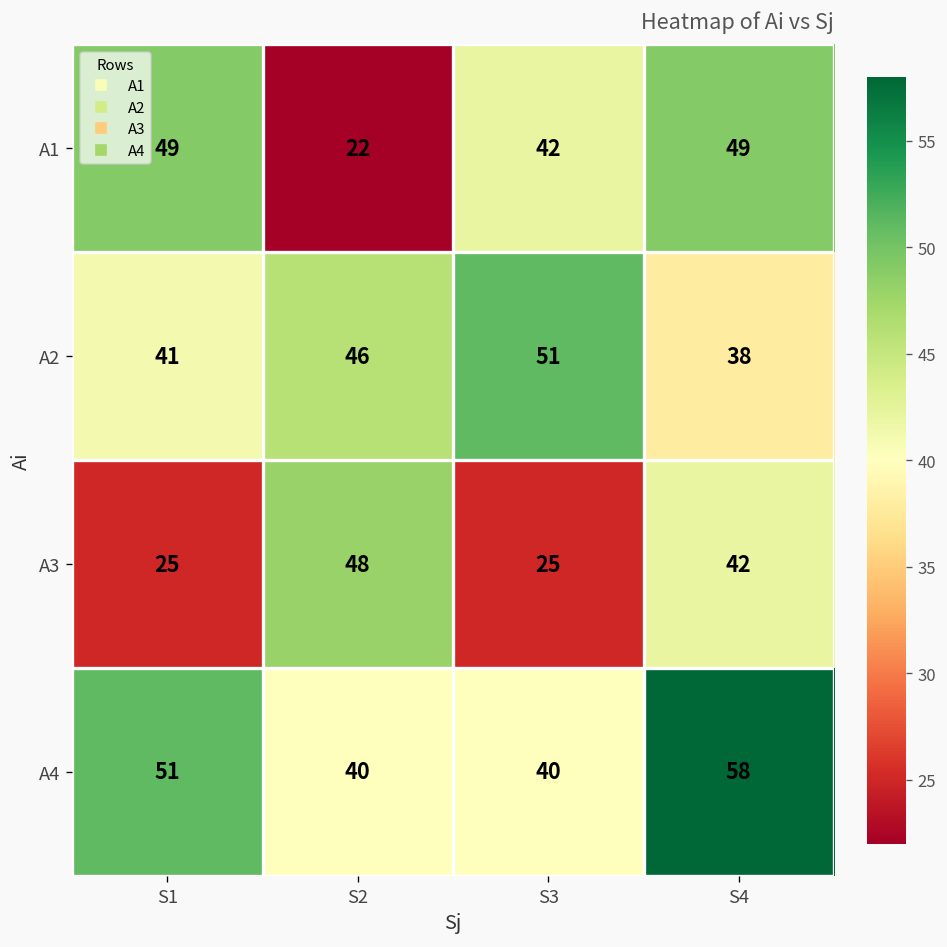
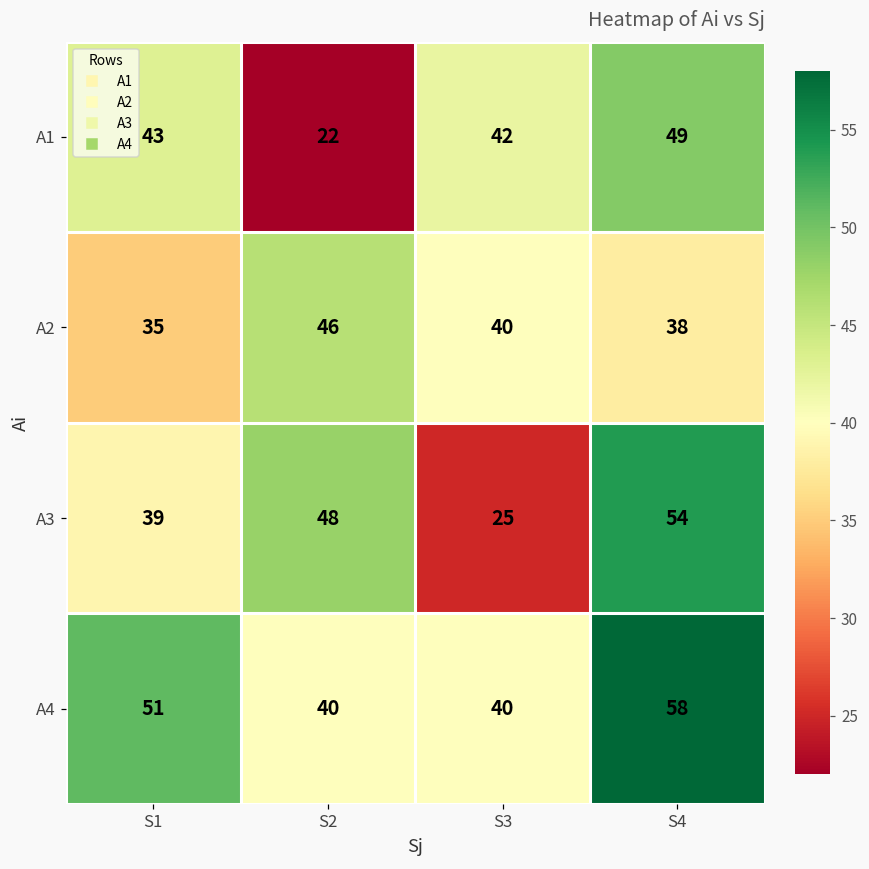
A1, S1: 49 -> 43
A2, S1: 41 -> 35
A2, S3: 51 -> 40
A3, S1: 25 -> 39
A3, S4: 42 -> 54
